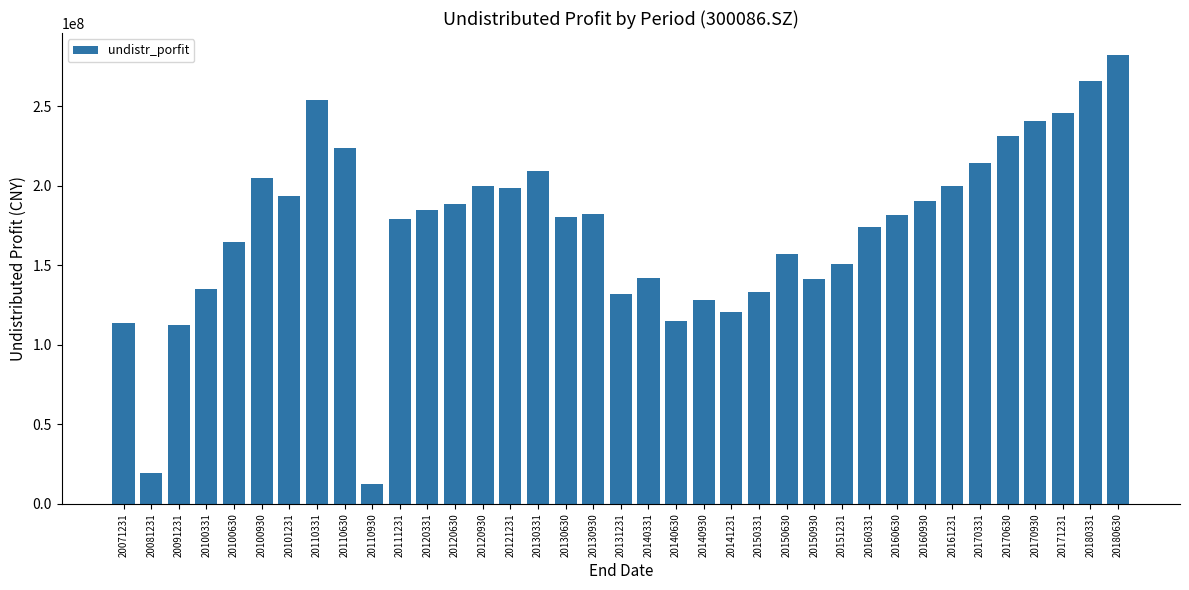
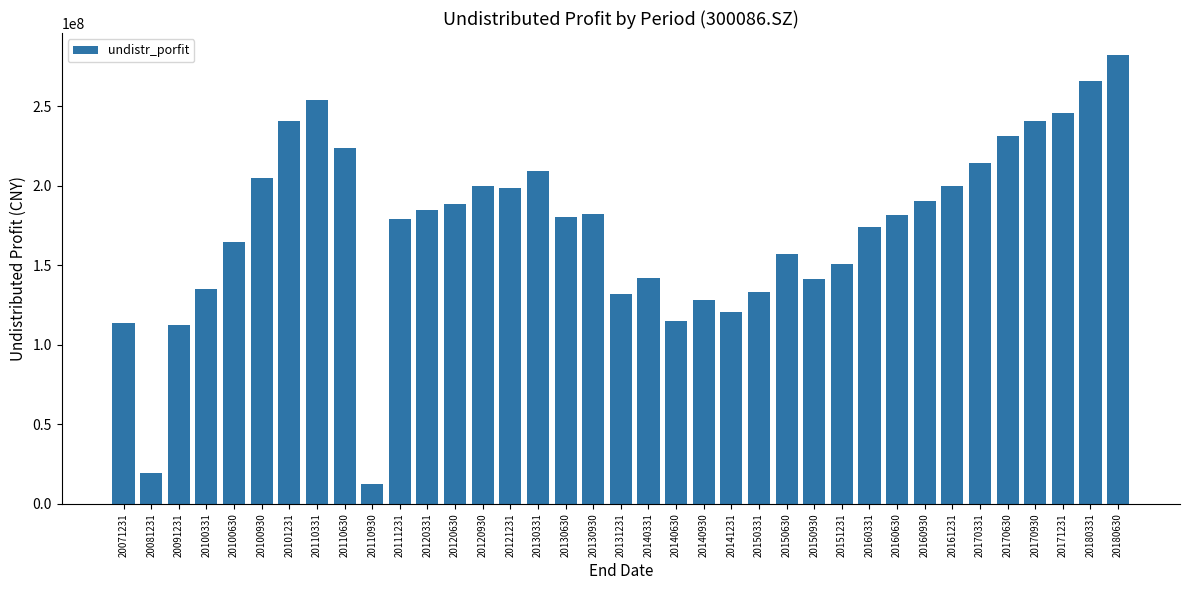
20101231: 193000000 -> 241000000
